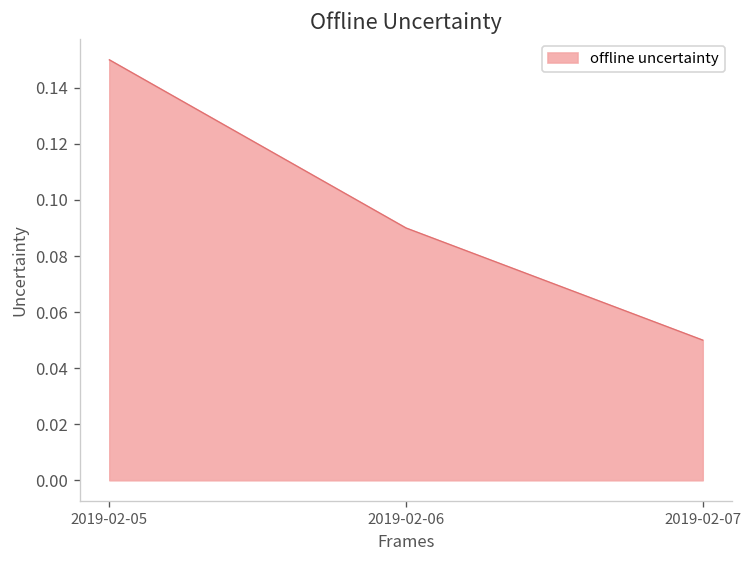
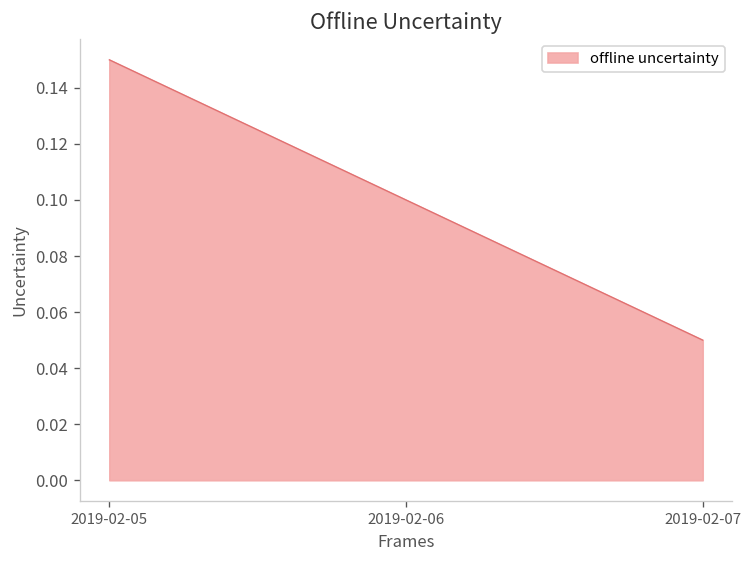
2019-02-06: 0.09 -> 0.10
